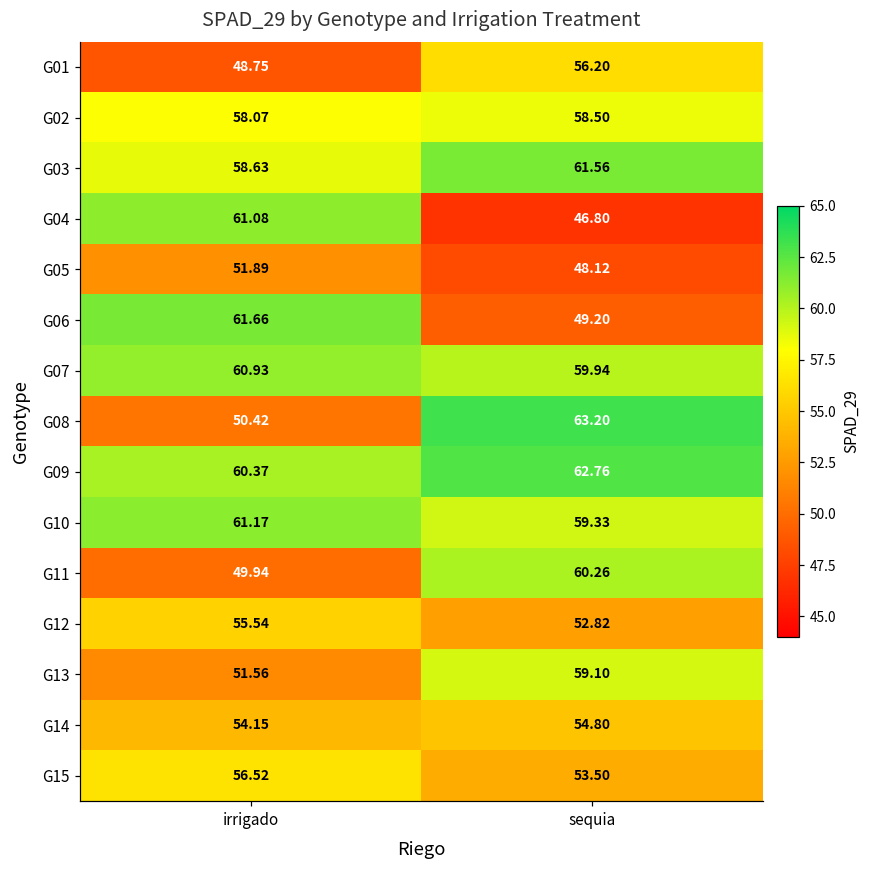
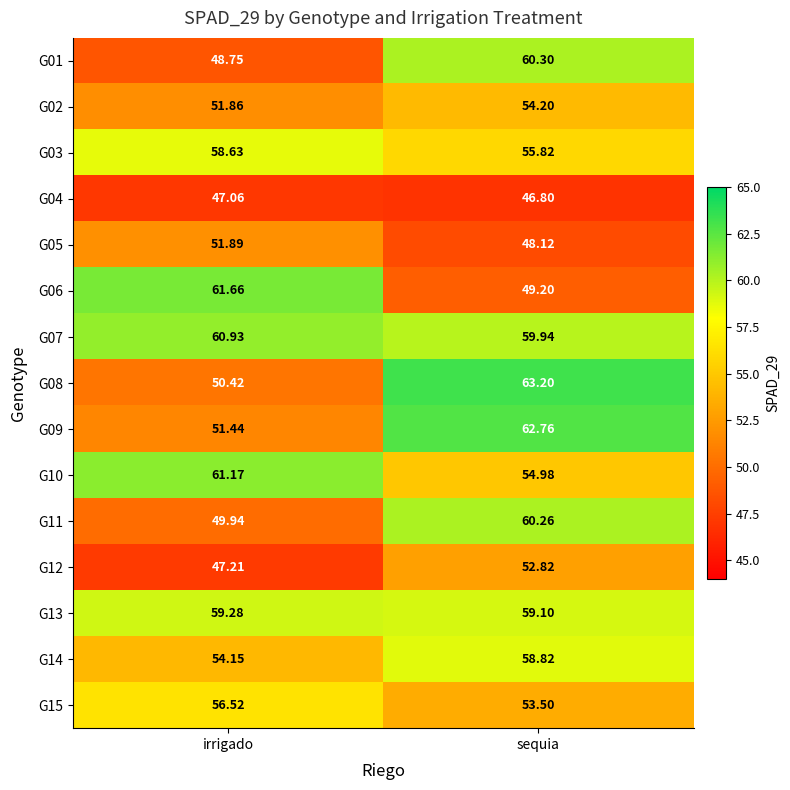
G01, sequia: 56.20 -> 60.30
G02, irrigado: 58.07 -> 51.86
G02, sequia: 58.50 -> 54.20
G03, sequia: 61.56 -> 55.82
G04, irrigado: 61.08 -> 47.06
G09, irrigado: 60.37 -> 51.44
G10, sequia: 59.33 -> 54.98
G12, irrigado: 55.54 -> 47.21
G13, irrigado: 51.56 -> 59.28
G14, sequia: 54.80 -> 58.82
